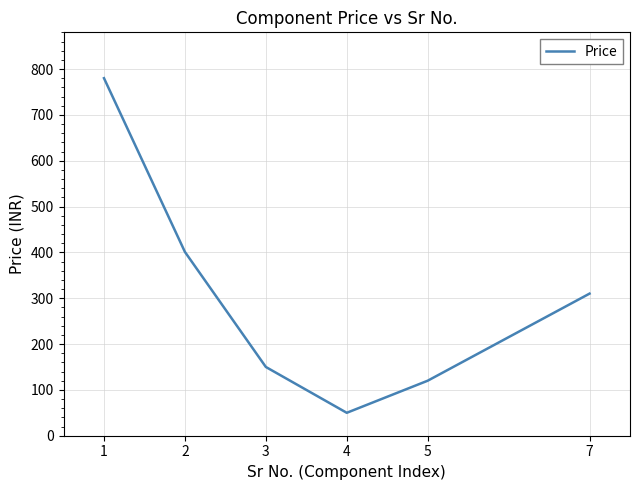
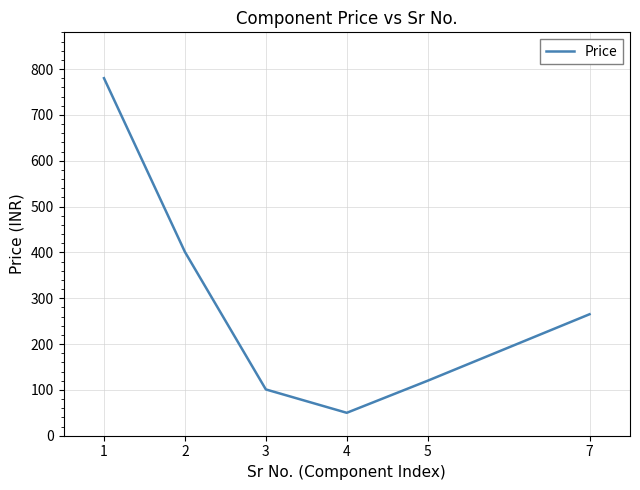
3: 150 -> 100
7: 310 -> 270
